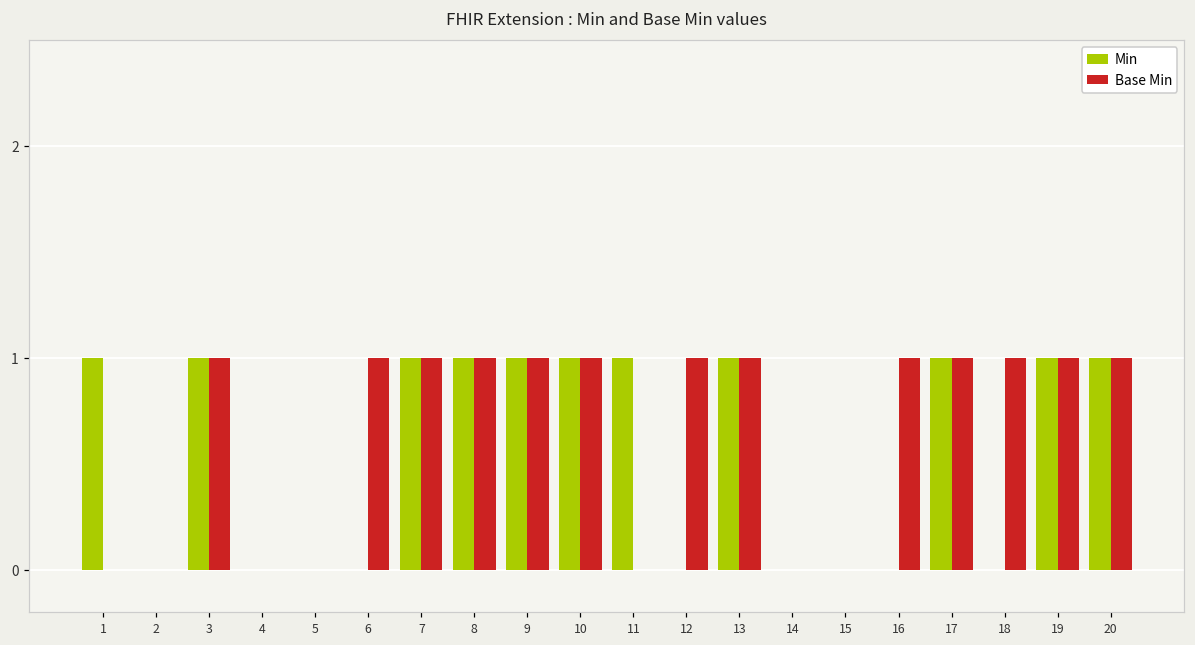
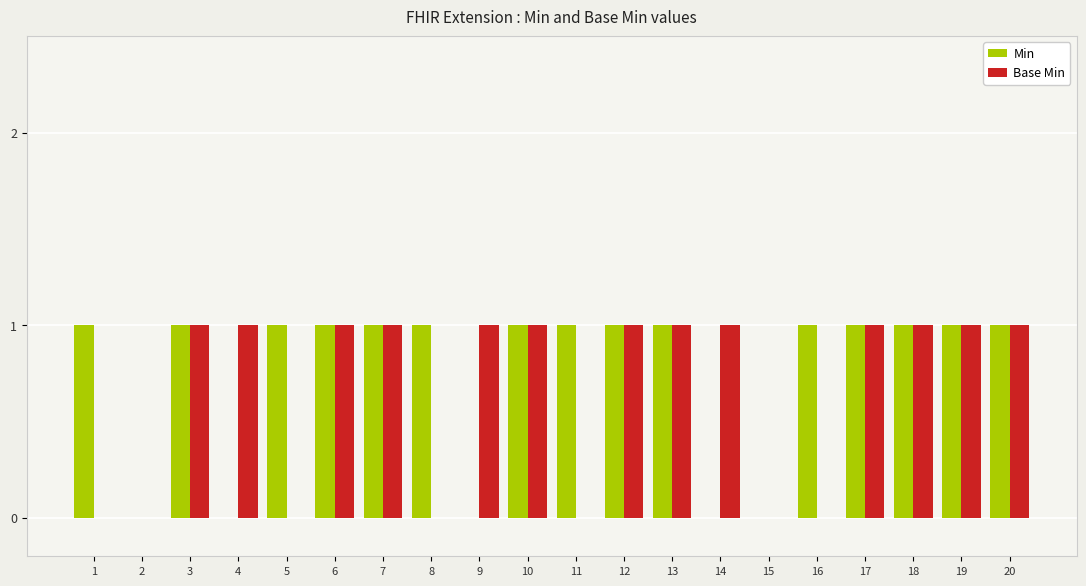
Base Min, 4: 0 -> 1
Min, 5: 0 -> 1
Min, 6: 0 -> 1
Base Min, 8: 1 -> 0
Min, 9: 1 -> 0
Min, 12: 0 -> 1
Base Min, 14: 0 -> 1
Min, 16: 0 -> 1
Base Min, 16: 1 -> 0
Min, 18: 0 -> 1
